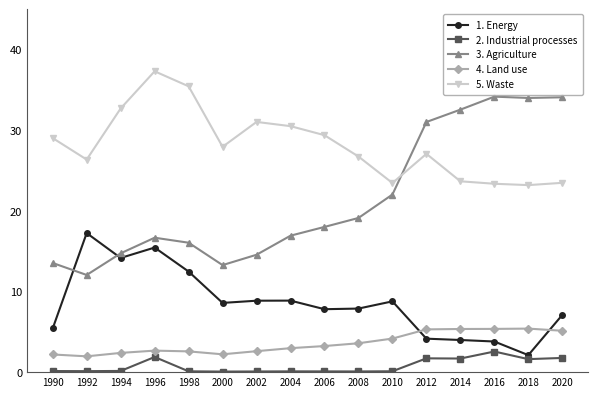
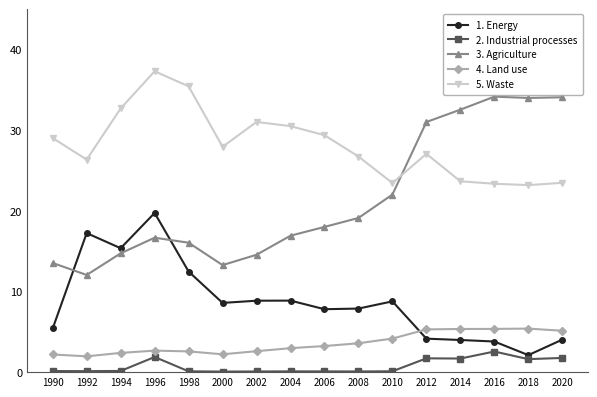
1. Energy, 1994: 14 -> 15
1. Energy, 1996: 15 -> 20
1. Energy, 2020: 7 -> 4
